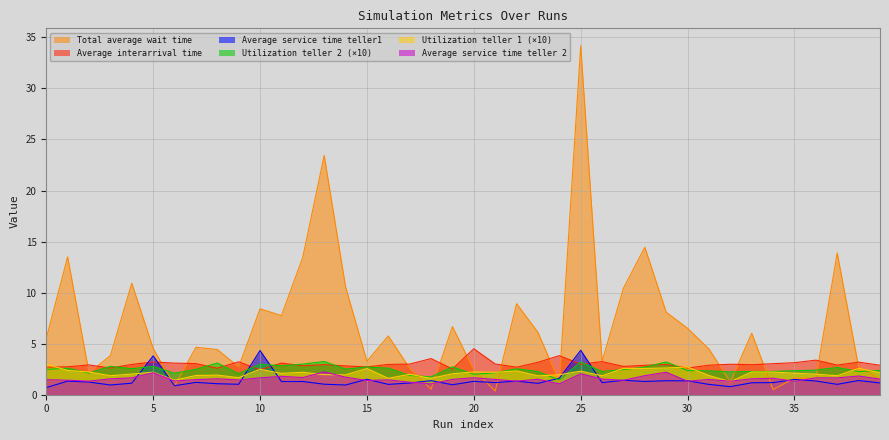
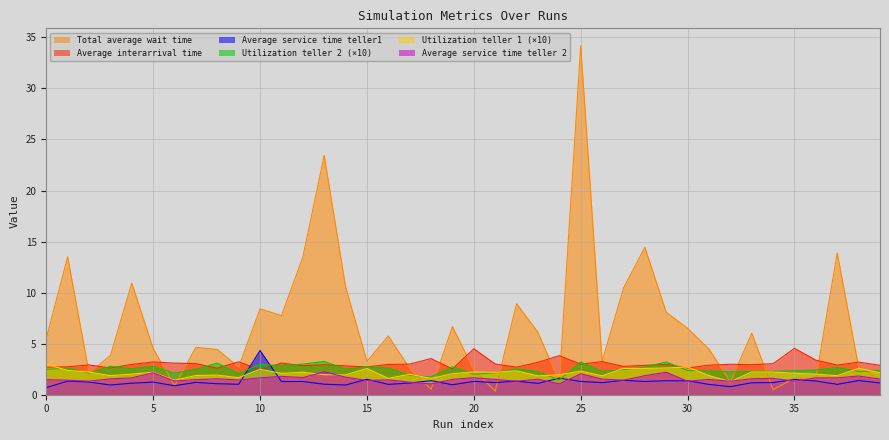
Average service time teller1, 5: 3.8 -> 1.2
Average service time teller1, 25: 4.4 -> 1.3
Average interarrival time, 35: 3.1 -> 4.5
